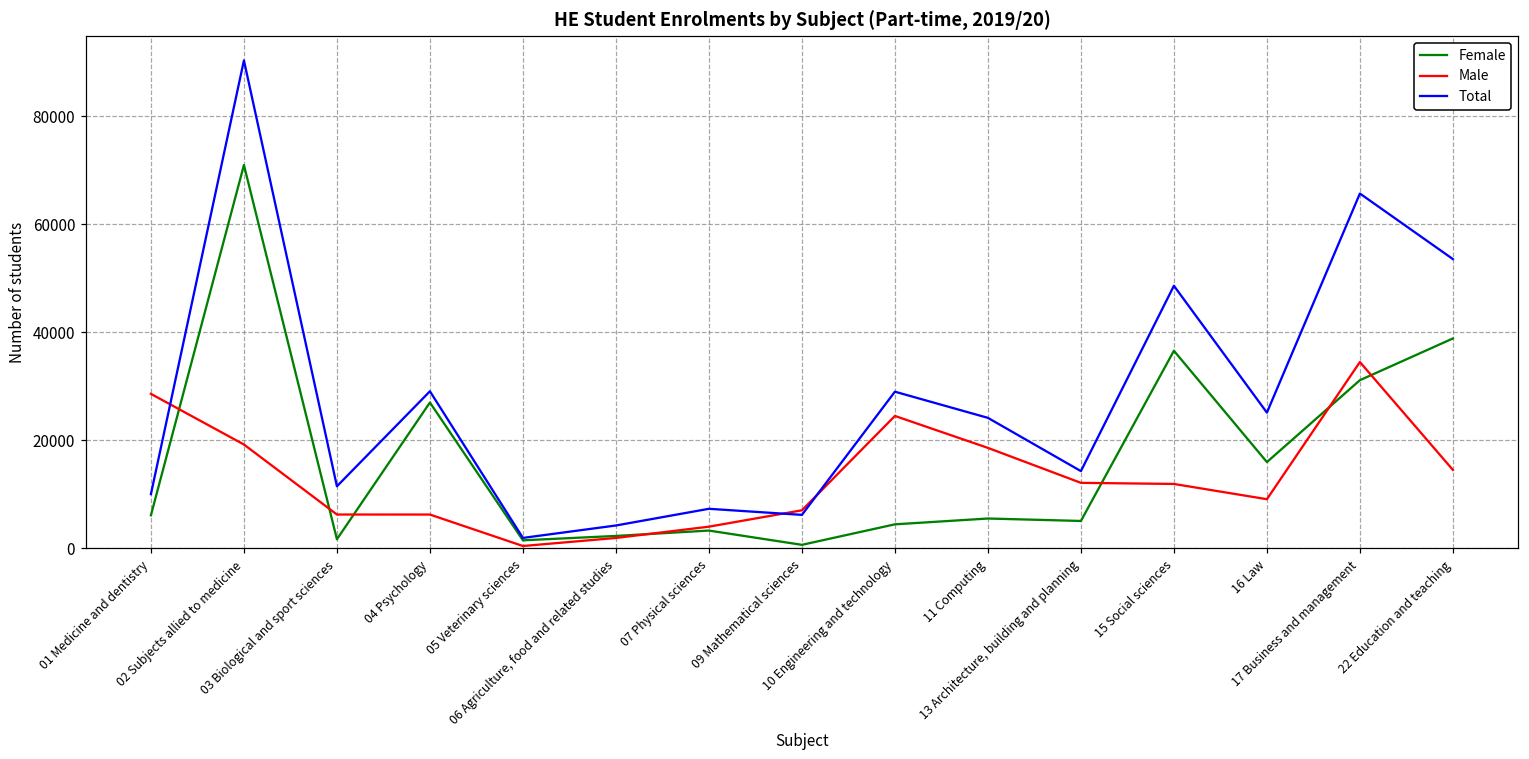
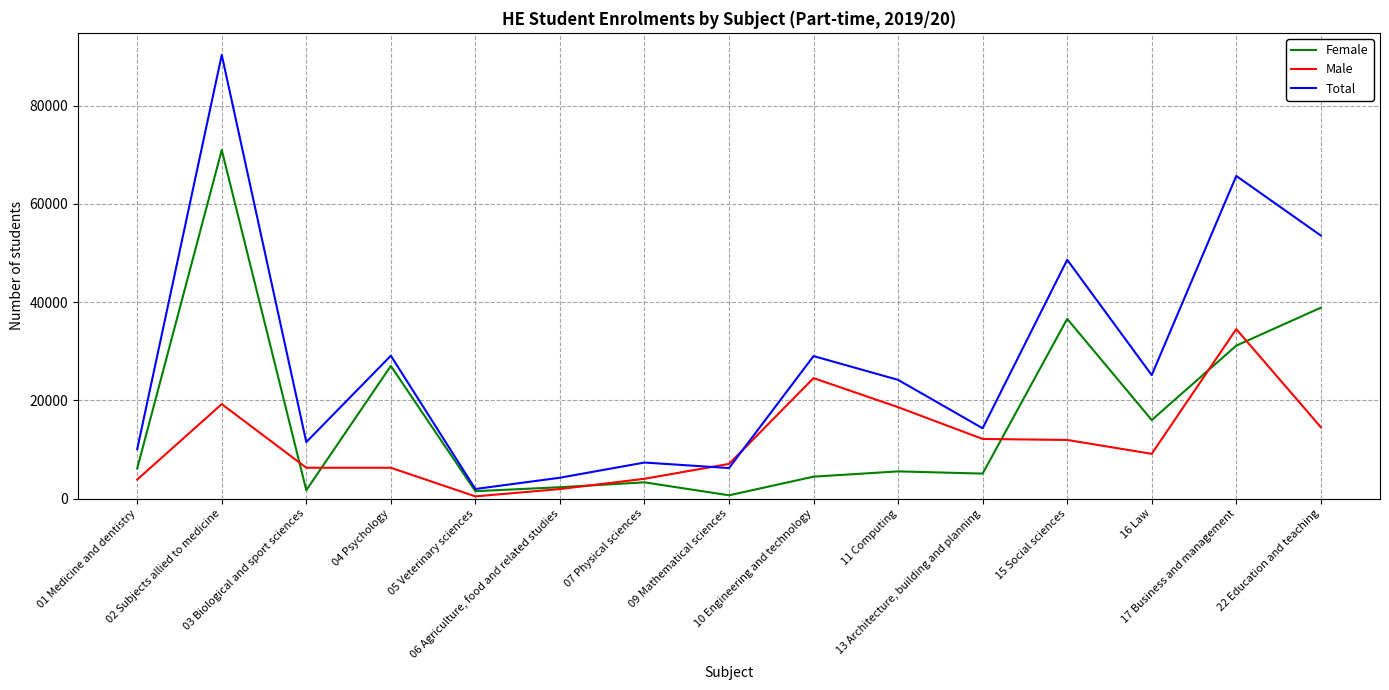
Male, 01 Medicine and dentistry: 29000 -> 4000
